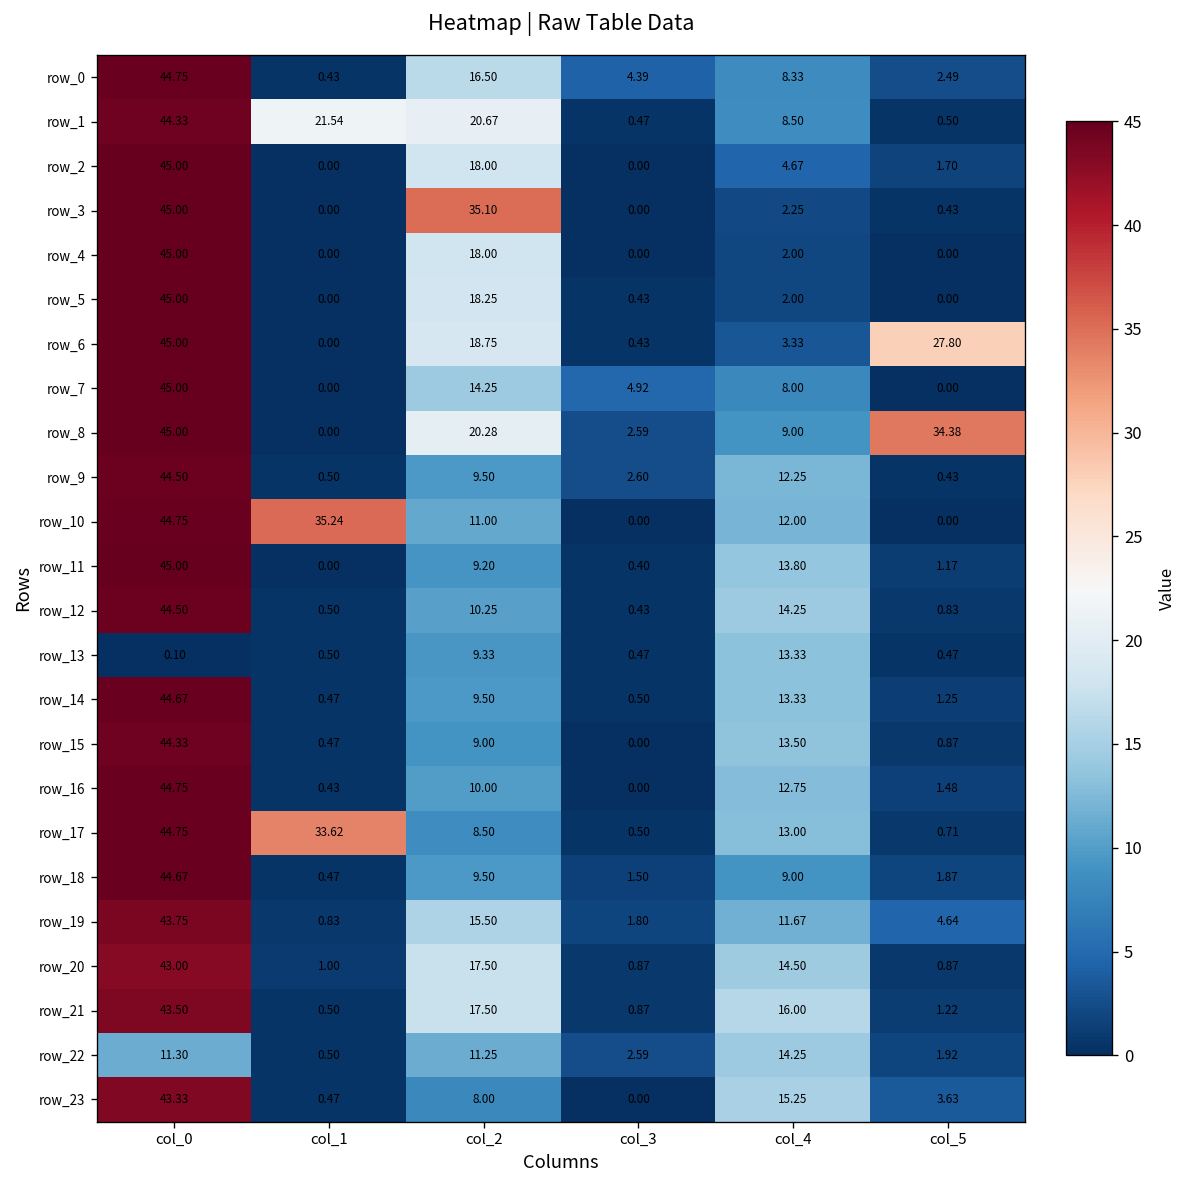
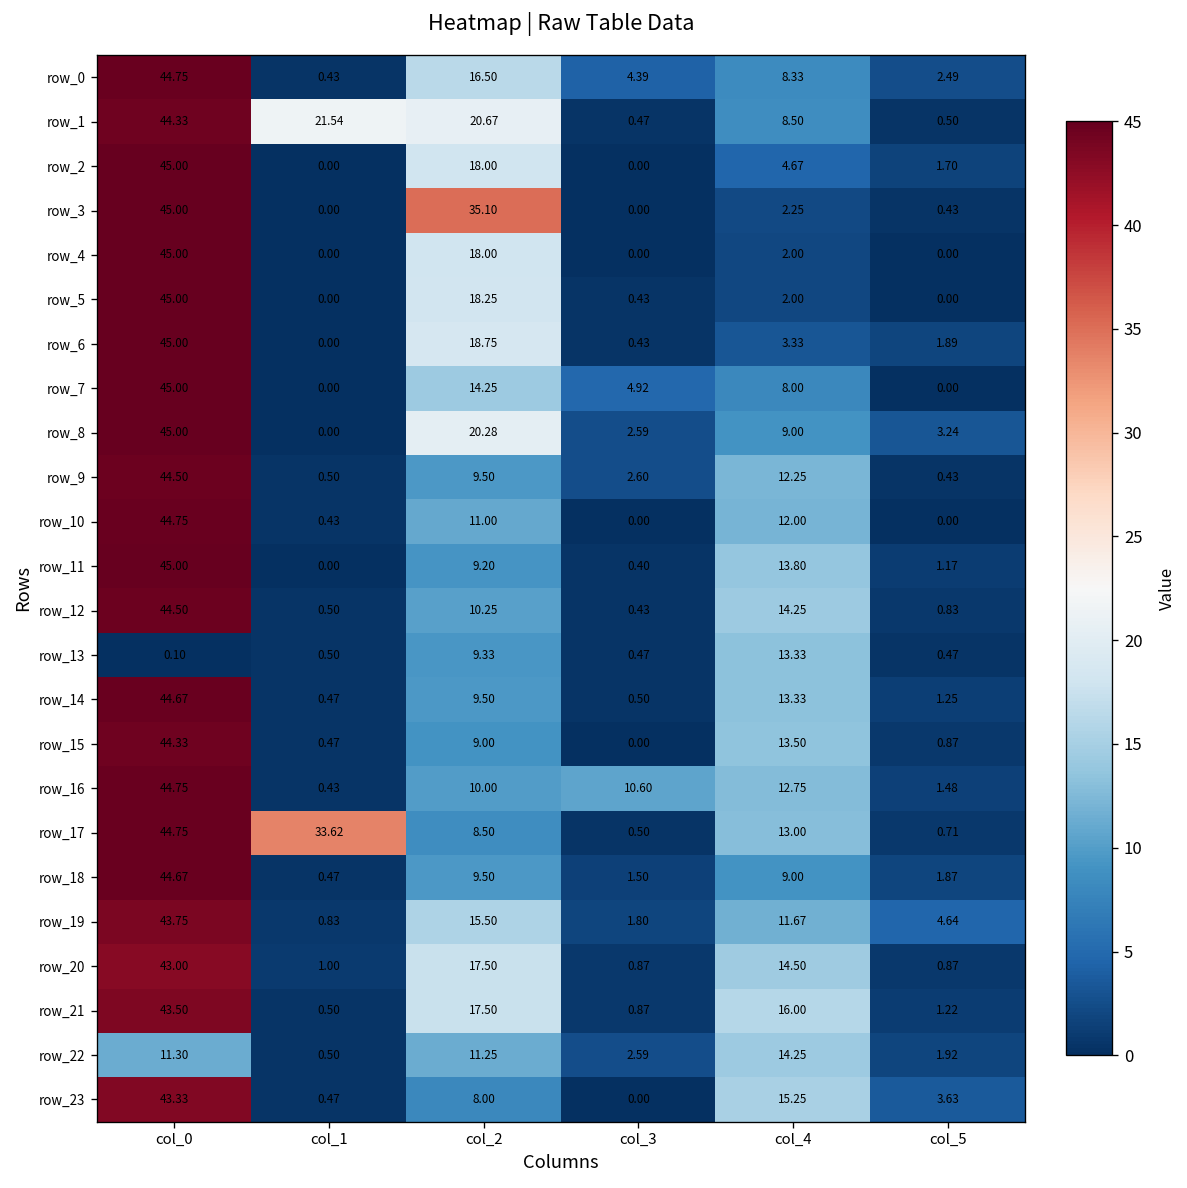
row_6, col_5: 27.80 -> 1.89
row_8, col_5: 34.38 -> 3.24
row_10, col_1: 35.24 -> 0.43
row_16, col_3: 0.00 -> 10.60
